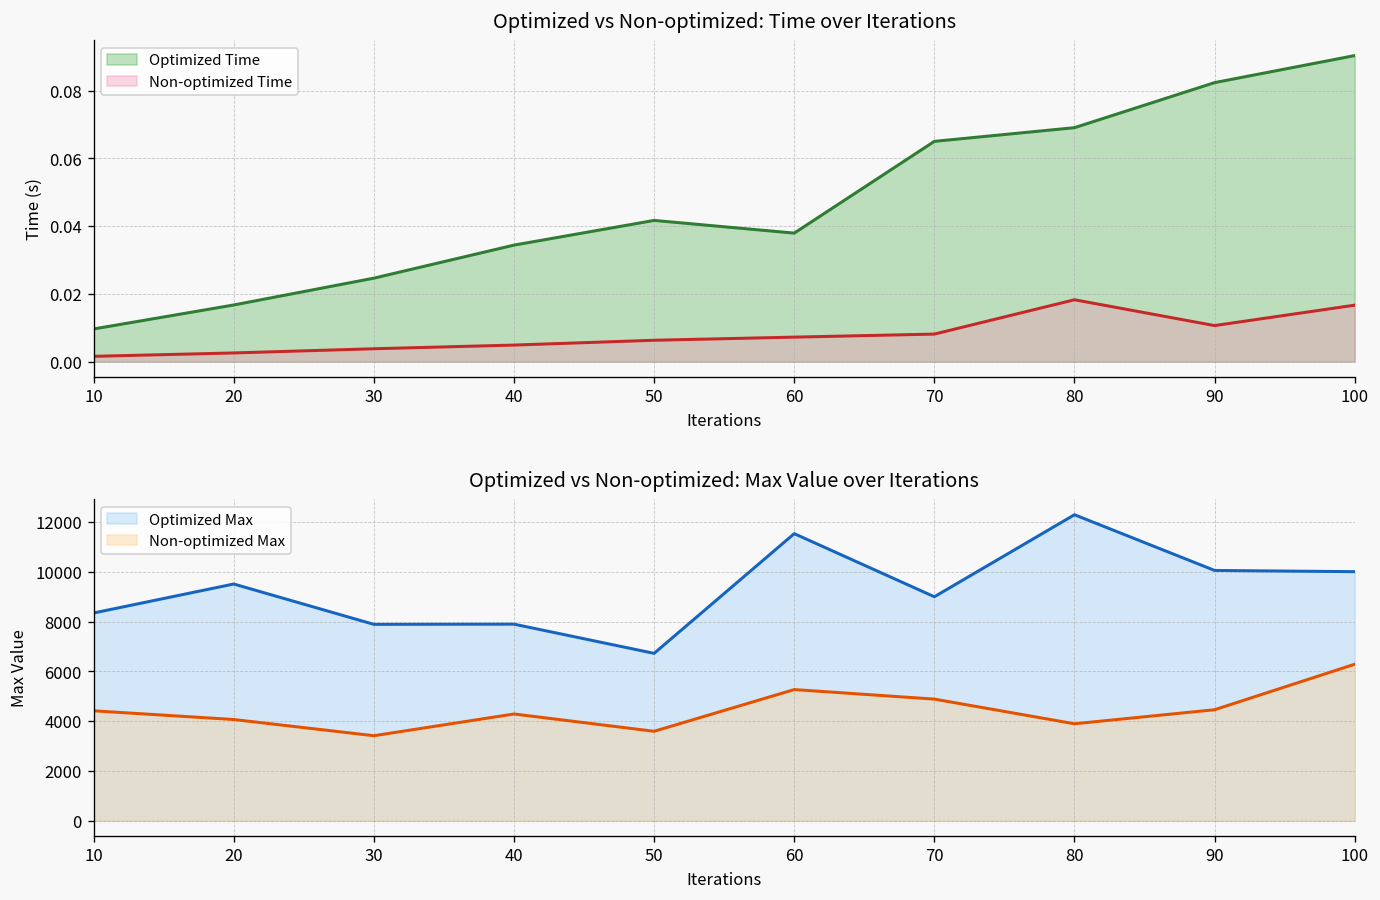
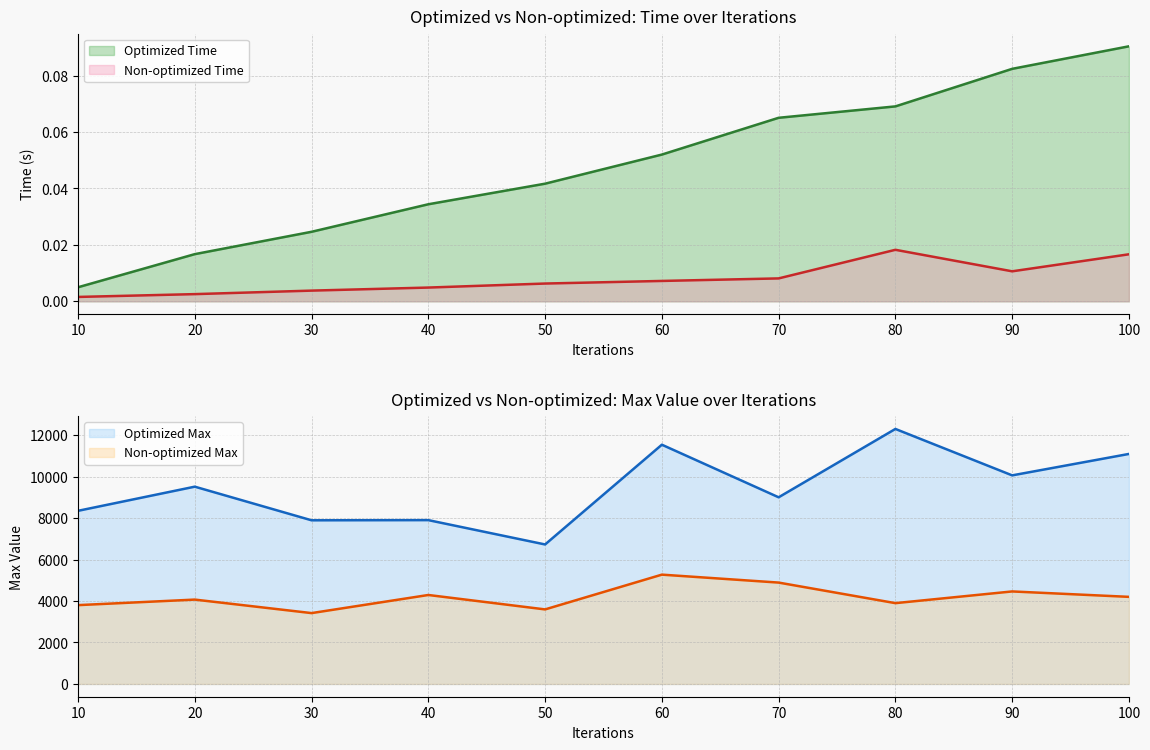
Optimized vs Non-optimized: Time over Iterations, Optimized Time, 10: 0.010 -> 0.005
Optimized vs Non-optimized: Time over Iterations, Optimized Time, 60: 0.038 -> 0.052
Optimized vs Non-optimized: Max Value over Iterations, Non-optimized Max, 10: 4400 -> 3800
Optimized vs Non-optimized: Max Value over Iterations, Optimized Max, 100: 10000 -> 11100
Optimized vs Non-optimized: Max Value over Iterations, Non-optimized Max, 100: 6300 -> 4200
